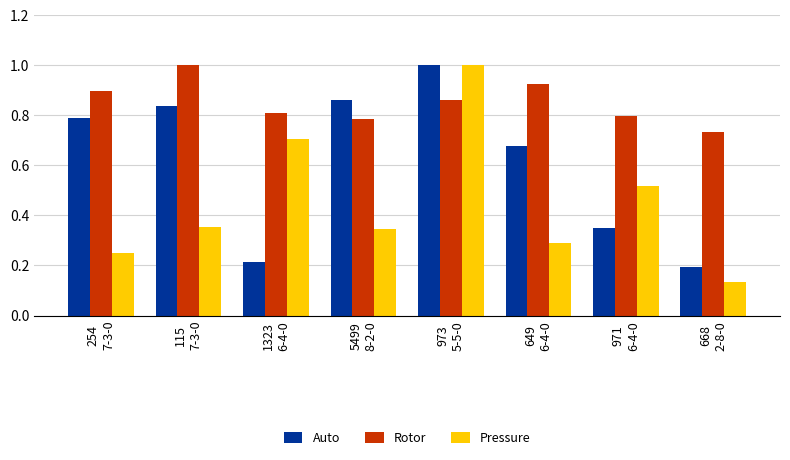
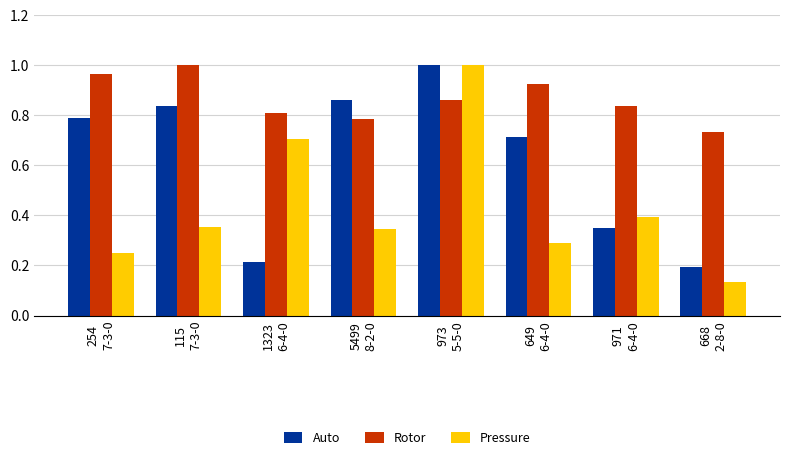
Rotor, 254 7-3-0: 0.90 -> 0.97
Auto, 649 6-4-0: 0.68 -> 0.71
Rotor, 971 6-4-0: 0.80 -> 0.84
Pressure, 971 6-4-0: 0.52 -> 0.39
